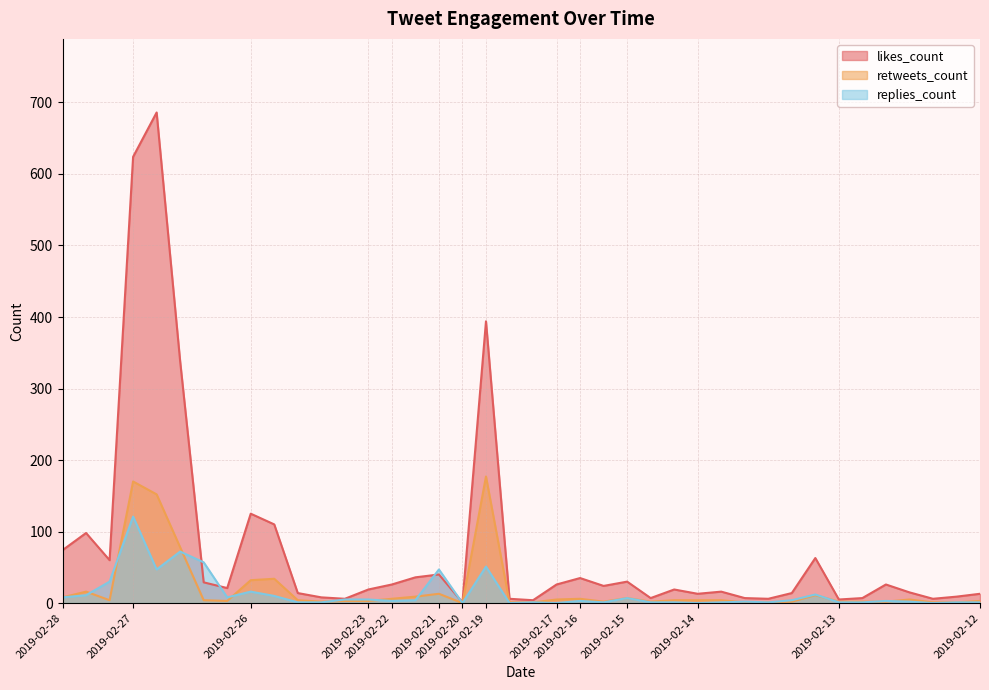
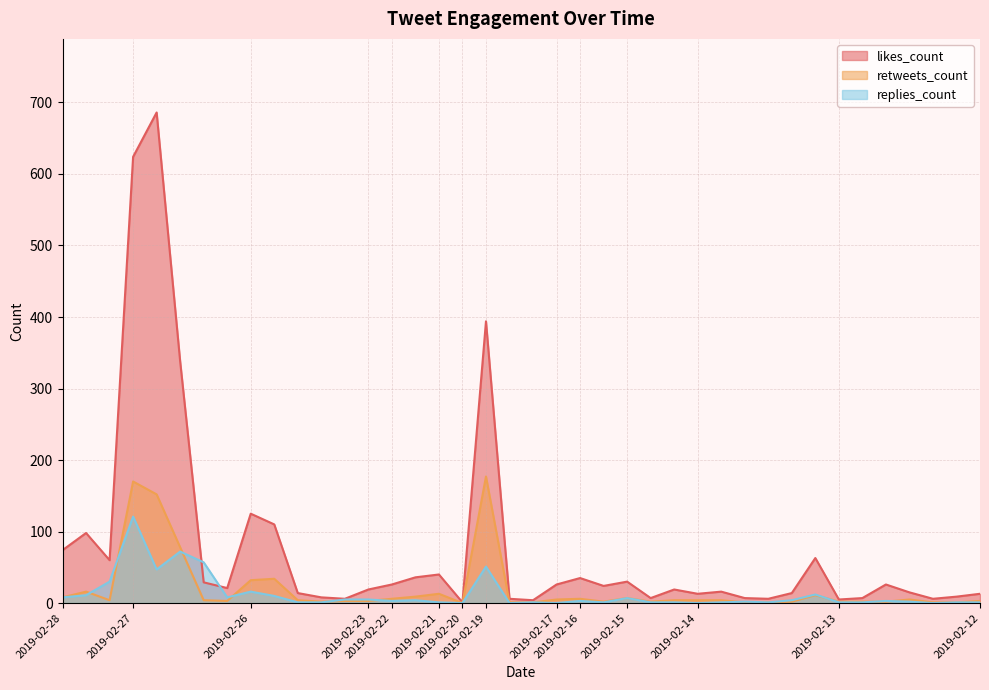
replies_count, 2019-02-21: 50 -> 0
